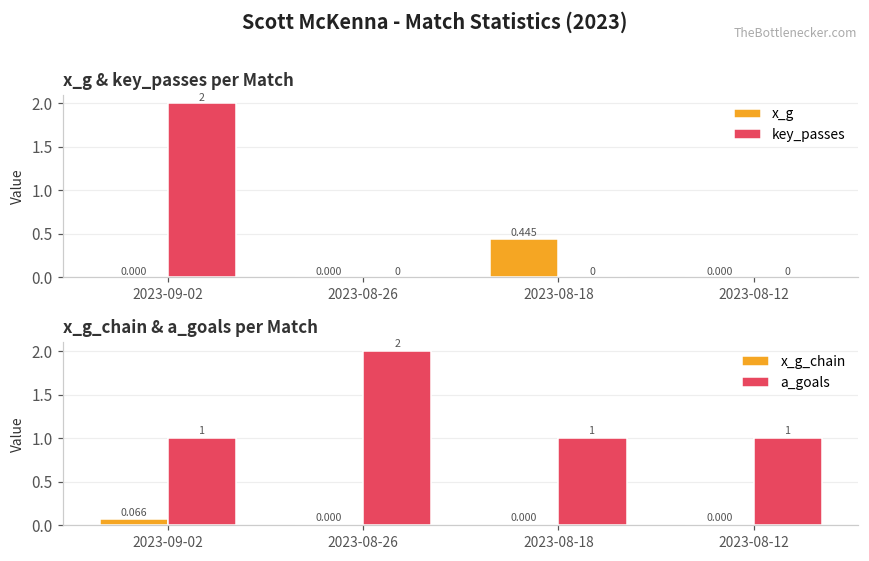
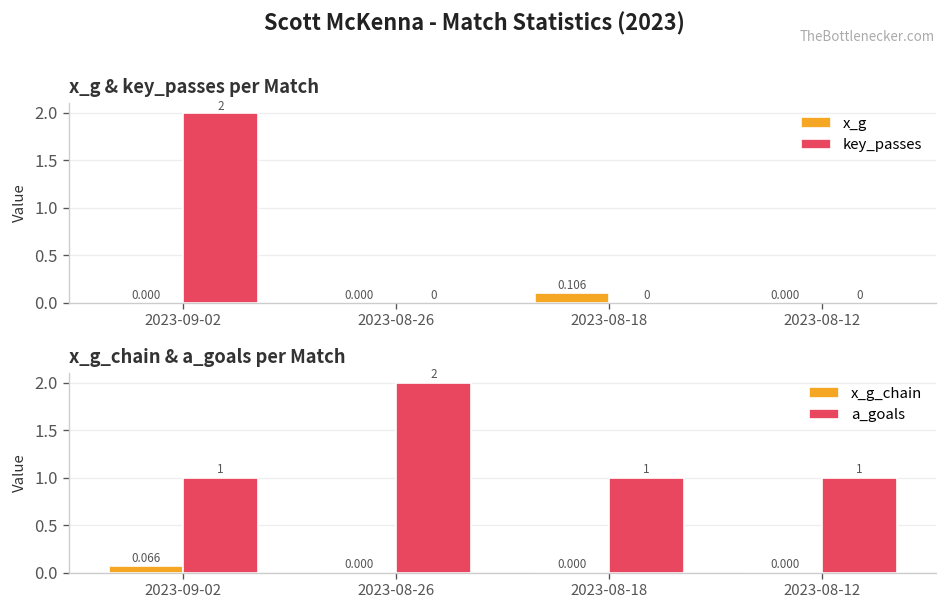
x_g & key_passes per Match, x_g, 2023-08-18: 0.445 -> 0.106
